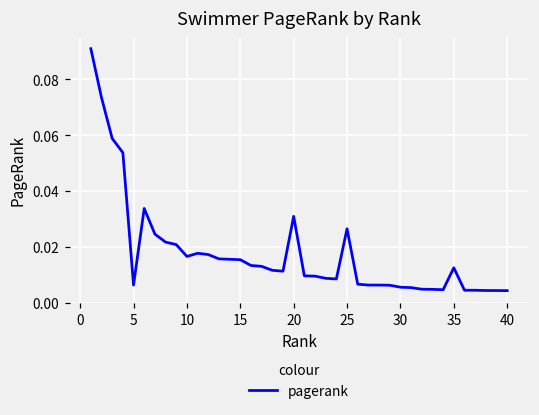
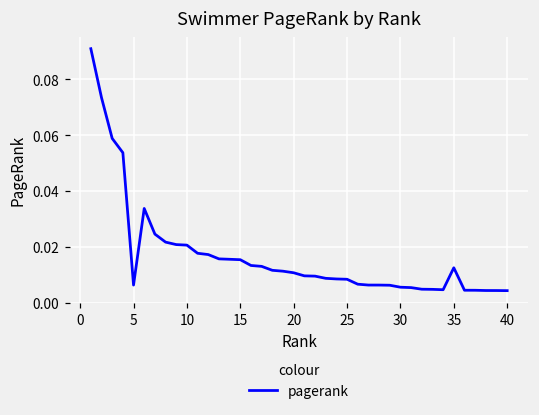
10: 0.017 -> 0.021
20: 0.031 -> 0.011
25: 0.026 -> 0.008
